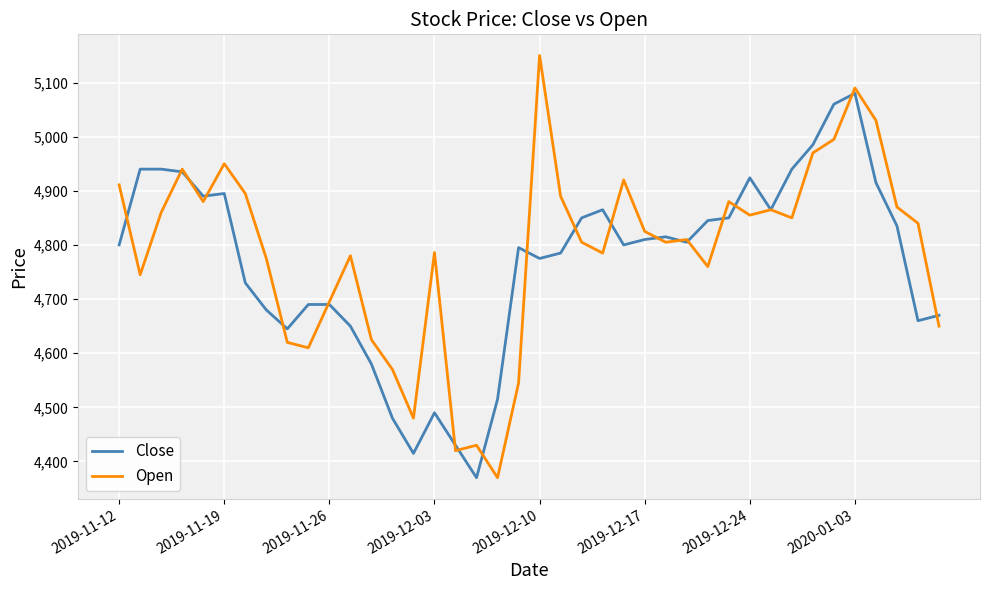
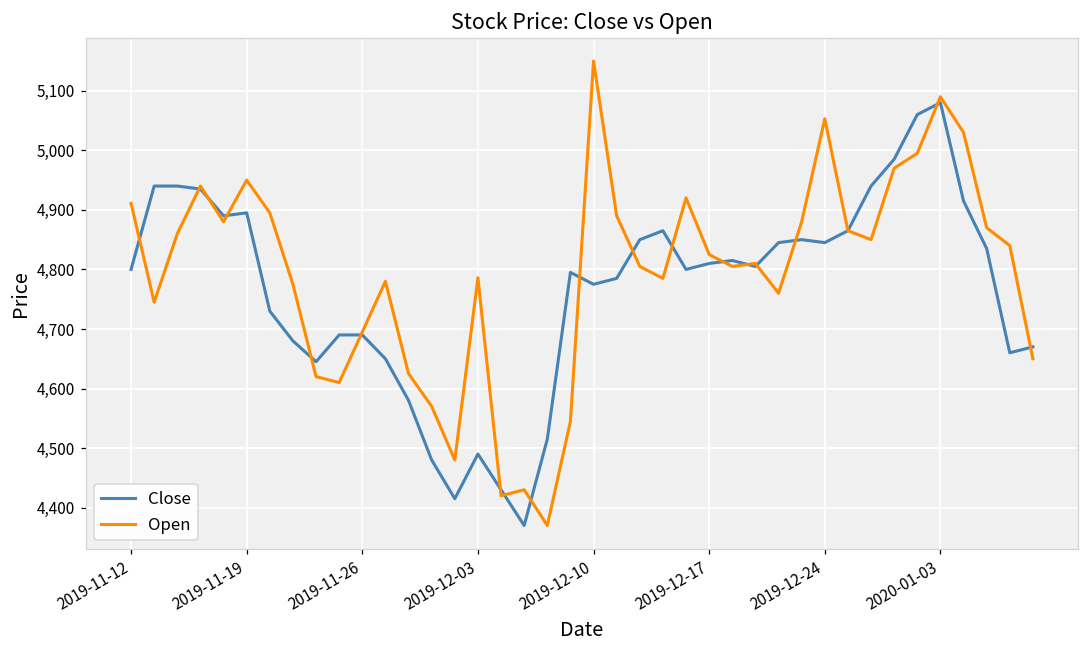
Close, 2019-12-24: 4,920 -> 4,850
Open, 2019-12-24: 4,860 -> 5,050
